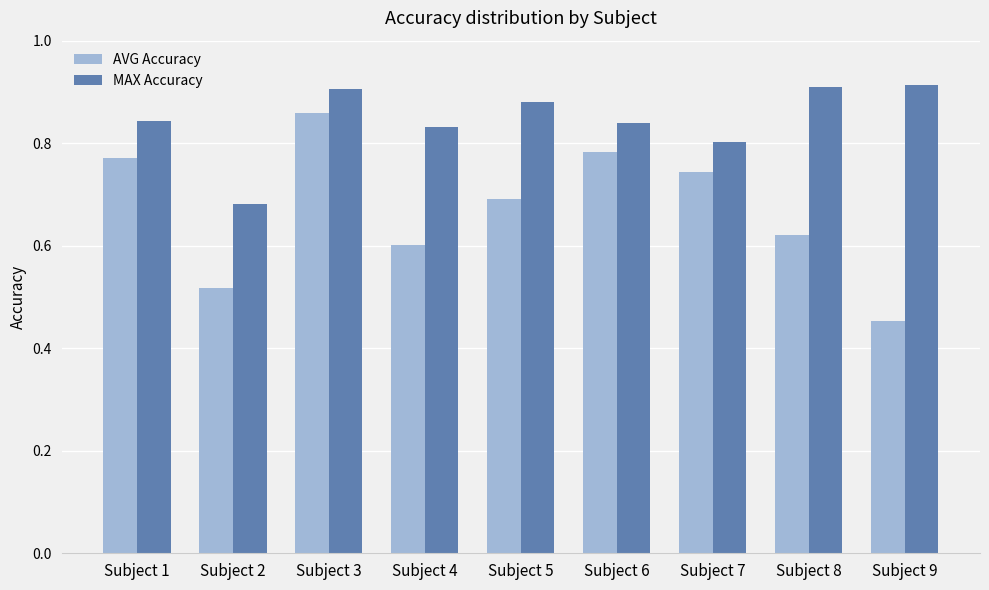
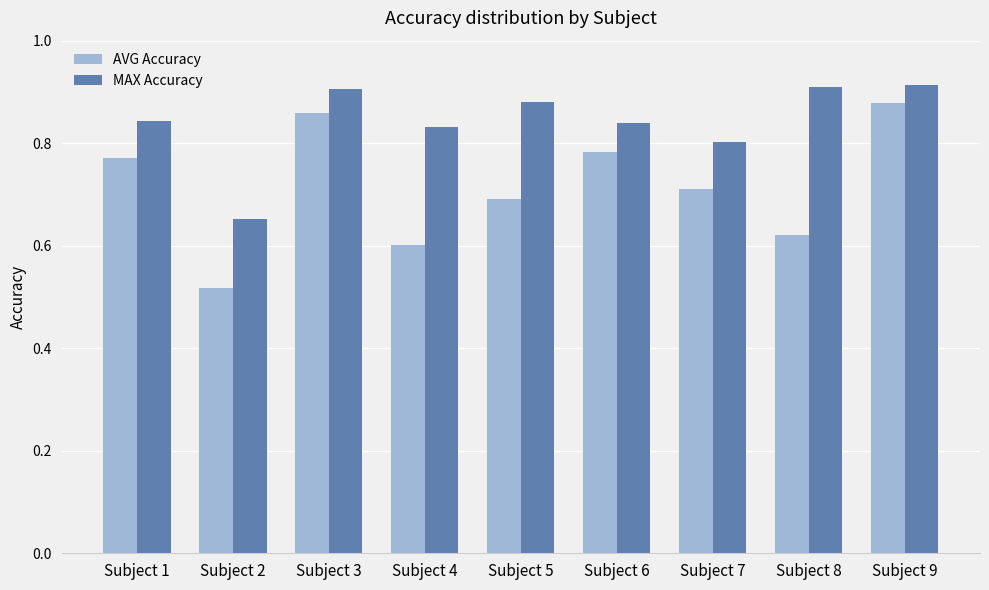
MAX Accuracy, Subject 2: 0.68 -> 0.65
AVG Accuracy, Subject 7: 0.74 -> 0.71
AVG Accuracy, Subject 9: 0.45 -> 0.88
